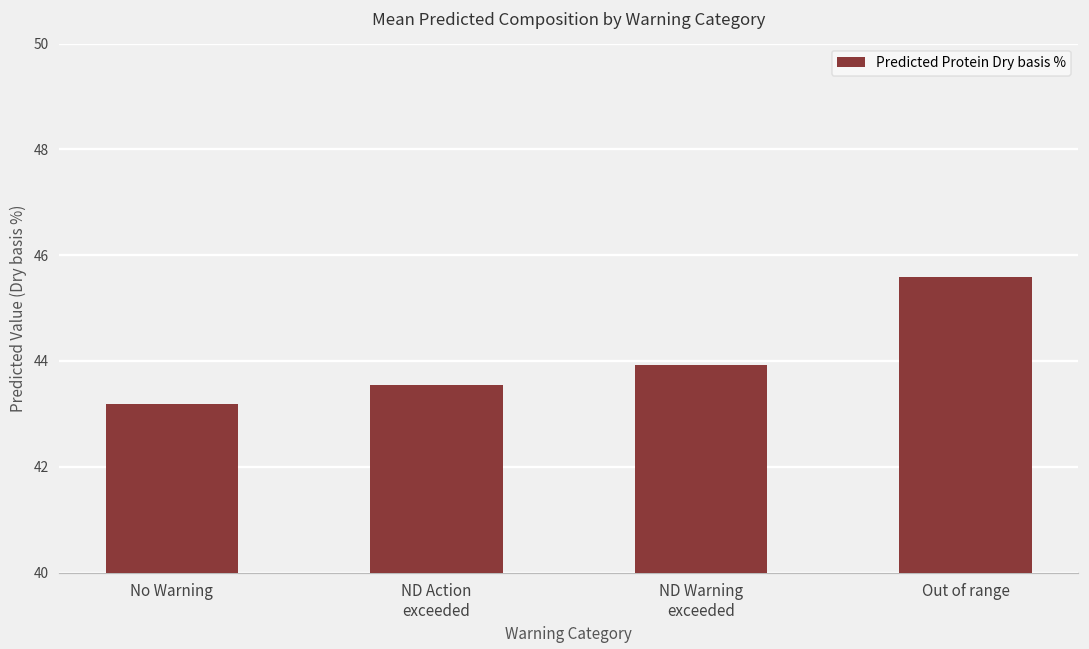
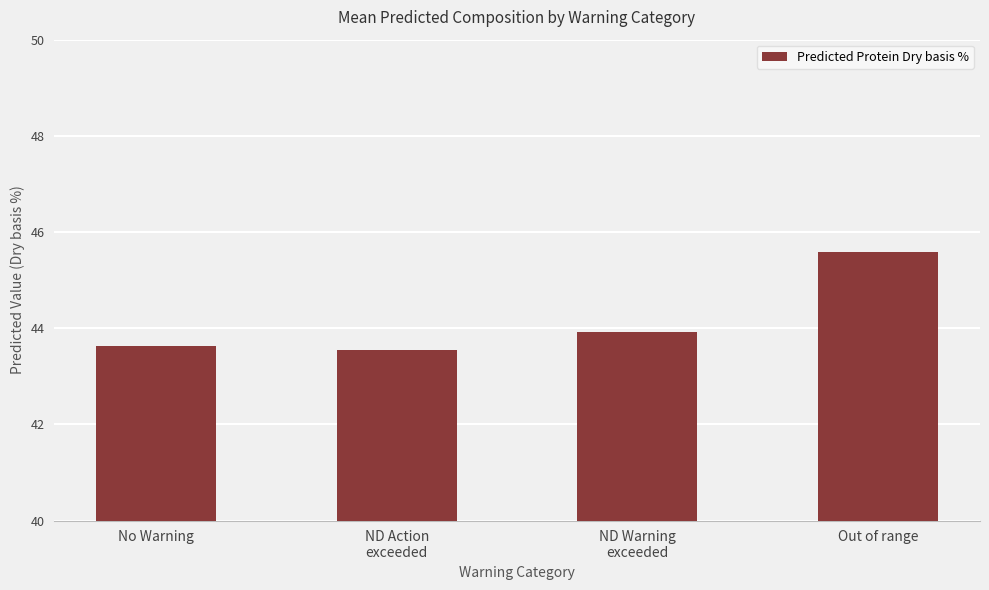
No Warning: 43.2 -> 43.6
